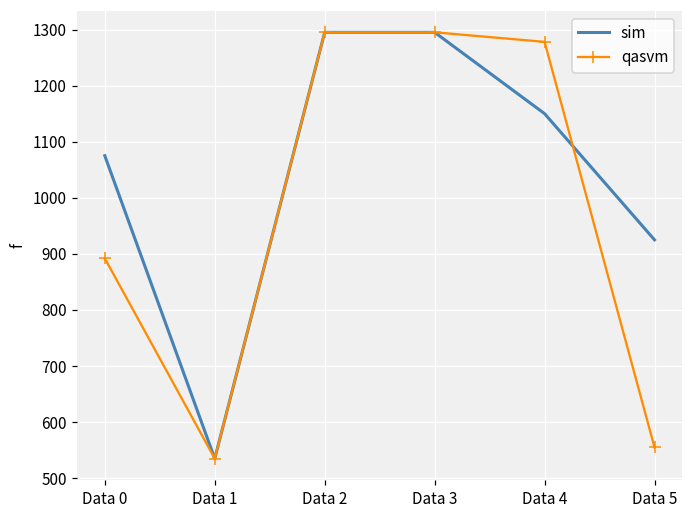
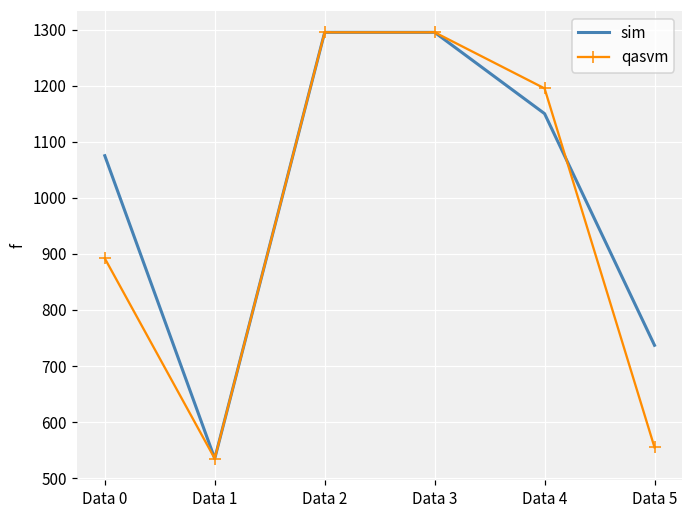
qasvm, Data 4: 1280 -> 1200
sim, Data 5: 930 -> 740
